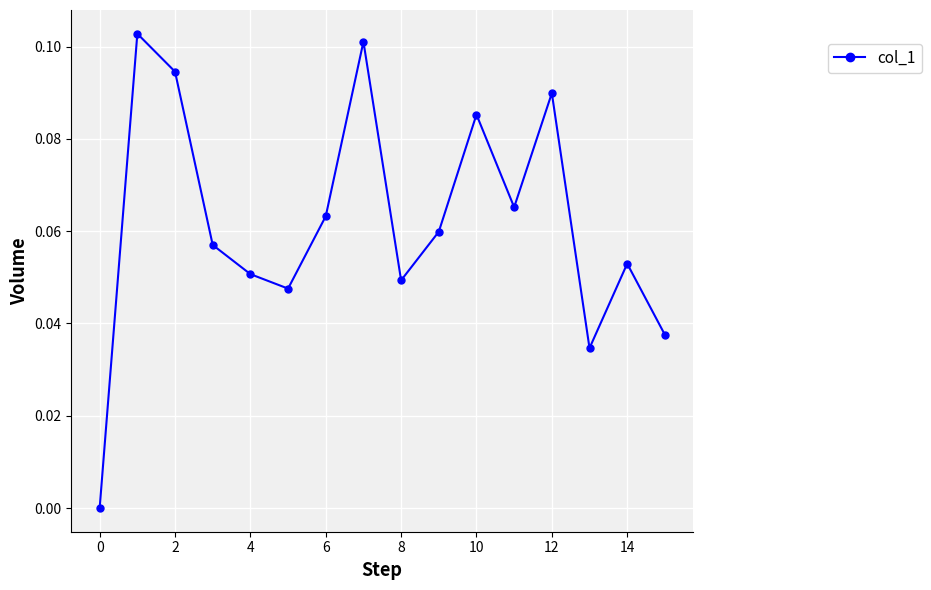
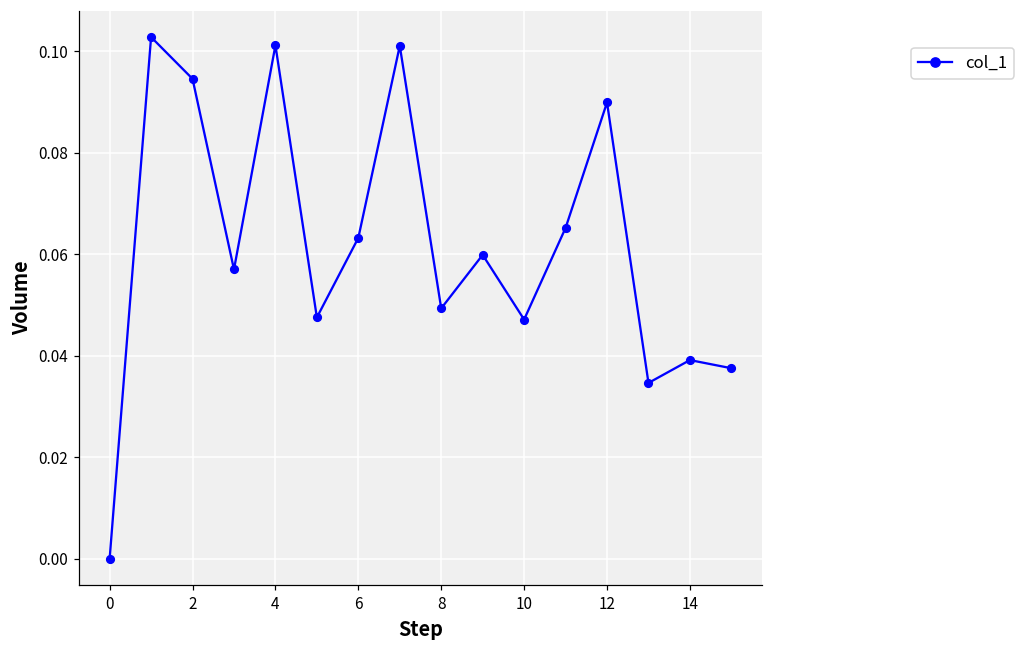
4: 0.051 -> 0.101
10: 0.085 -> 0.047
14: 0.053 -> 0.039
